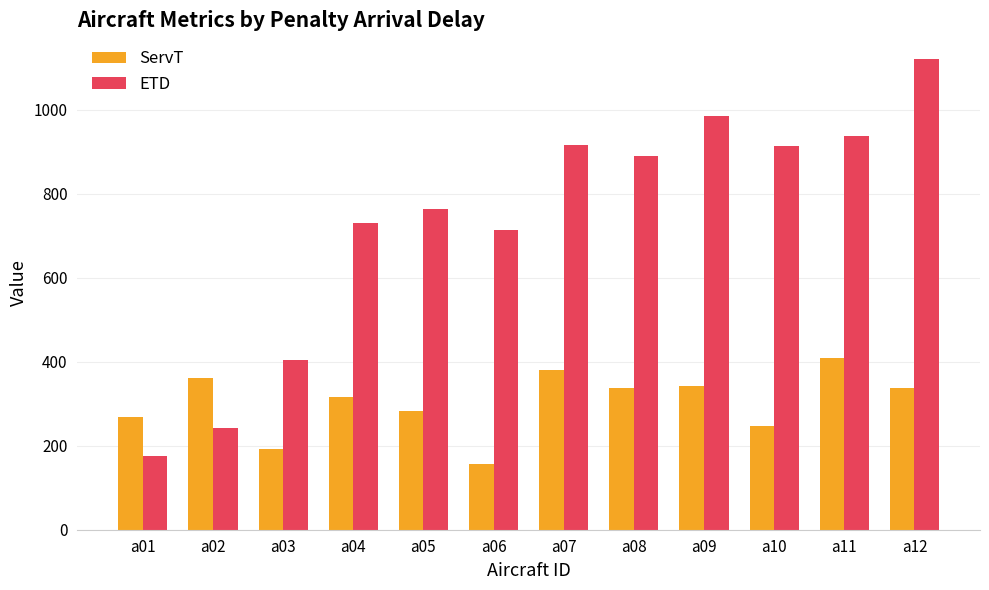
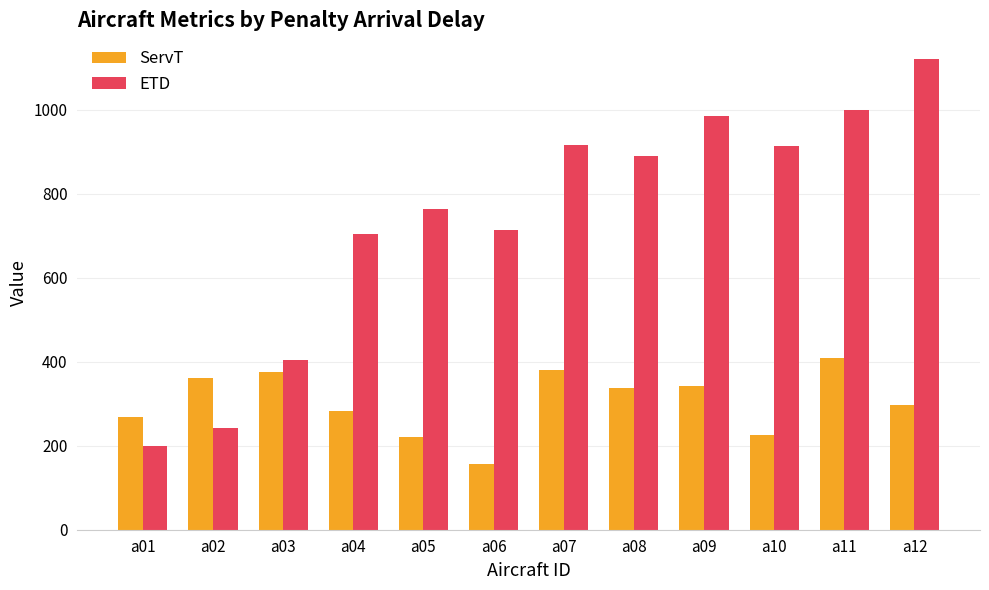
ETD, a01: 170 -> 200
ServT, a03: 190 -> 370
ServT, a04: 320 -> 280
ETD, a04: 730 -> 700
ServT, a05: 280 -> 220
ServT, a10: 250 -> 230
ETD, a11: 940 -> 1000
ServT, a12: 340 -> 300
